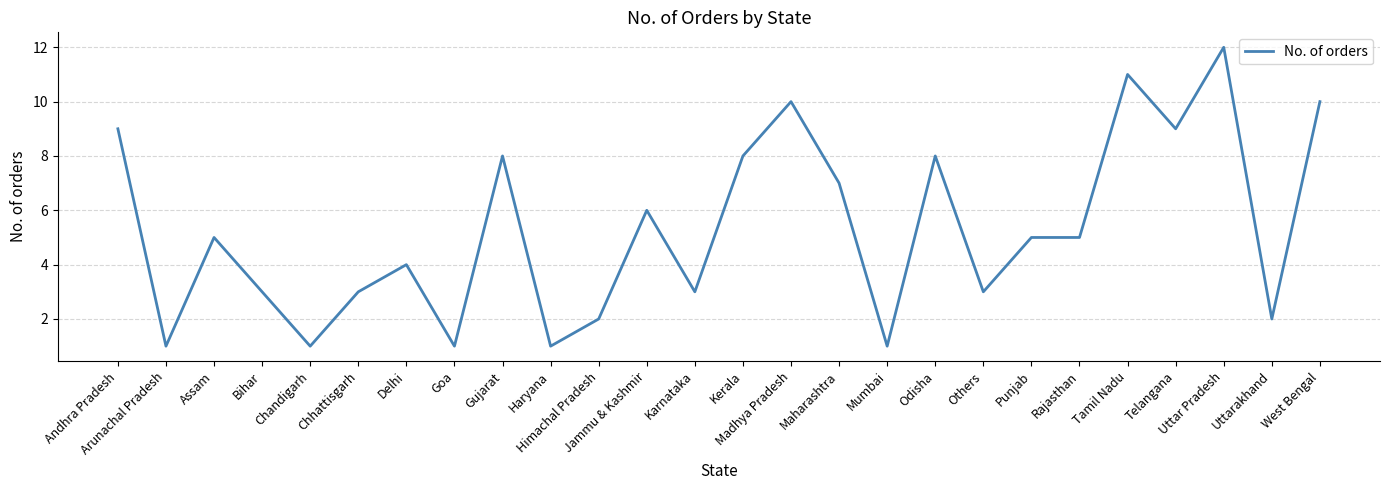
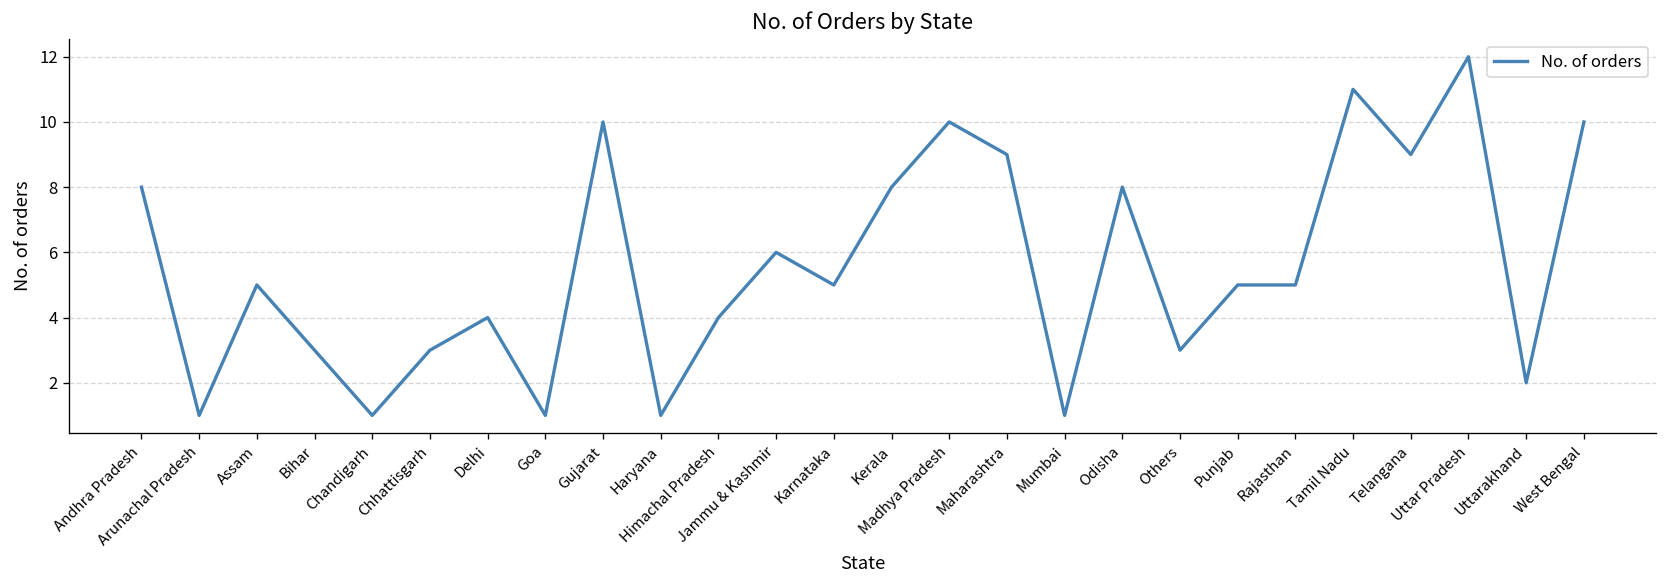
Andhra Pradesh: 9 -> 8
Gujarat: 8 -> 10
Himachal Pradesh: 2 -> 4
Karnataka: 3 -> 5
Maharashtra: 7 -> 9
